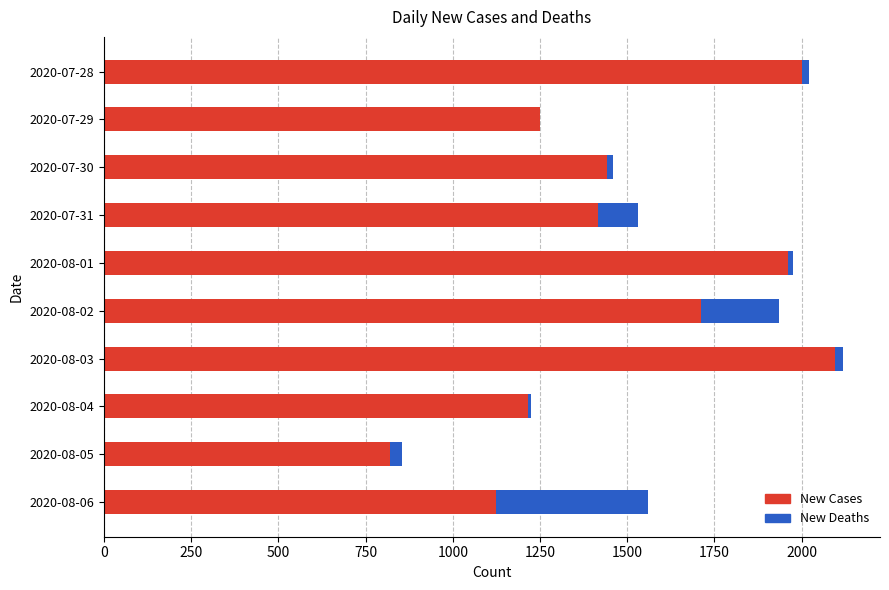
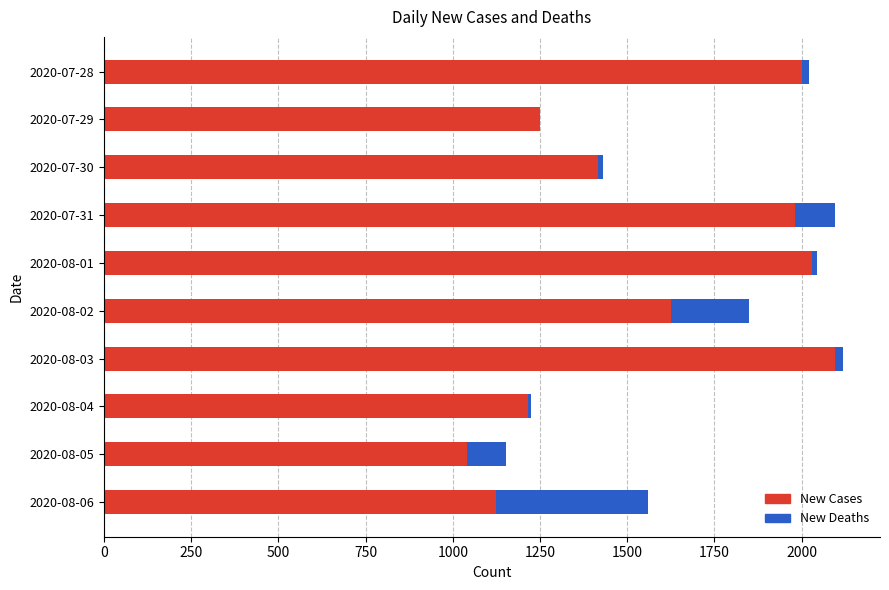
New Cases, 2020-07-30: 1440 -> 1420
New Cases, 2020-07-31: 1420 -> 1980
New Cases, 2020-08-01: 1960 -> 2030
New Cases, 2020-08-02: 1710 -> 1630
New Cases, 2020-08-05: 820 -> 1040
New Deaths, 2020-08-05: 30 -> 110
